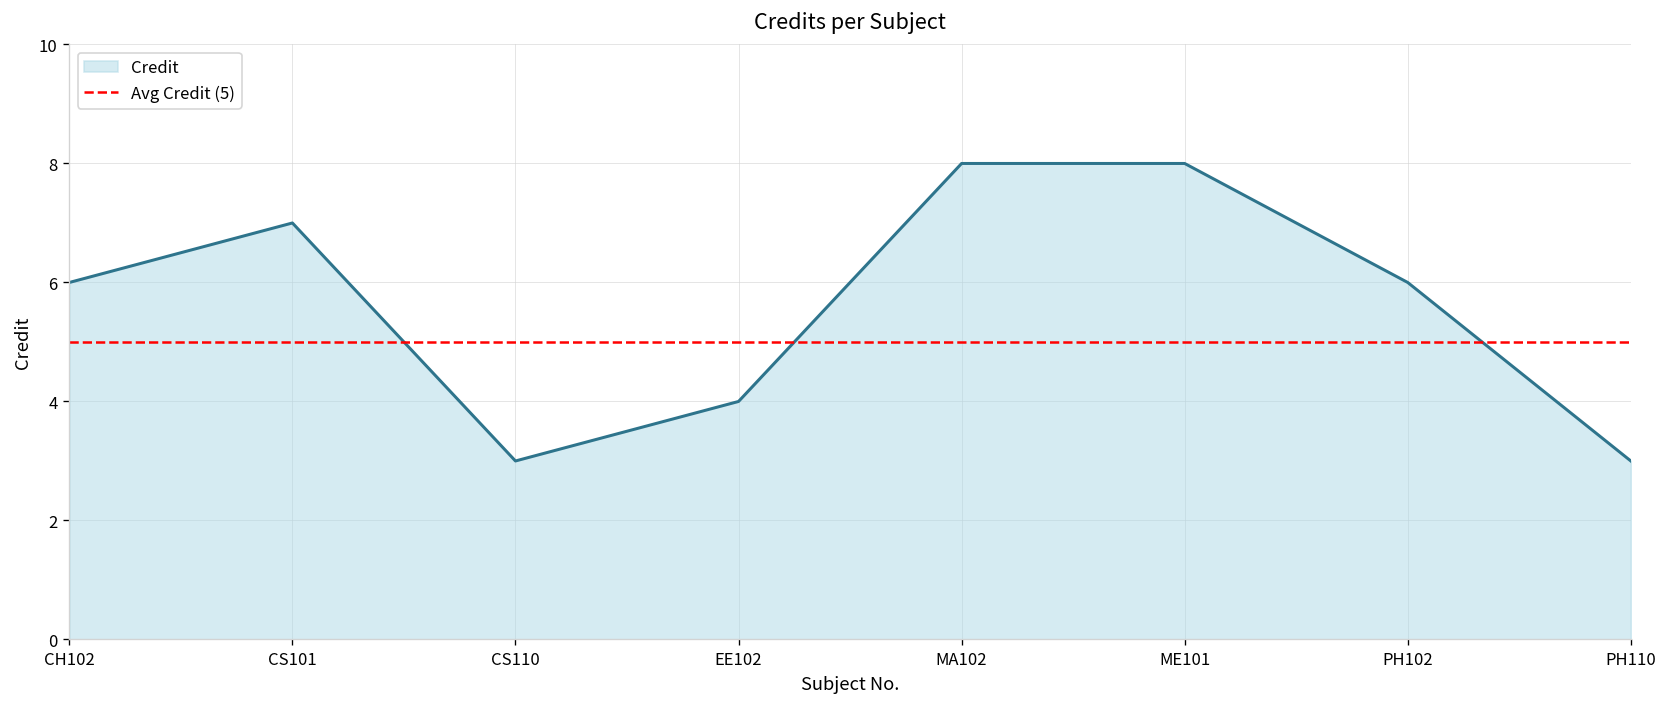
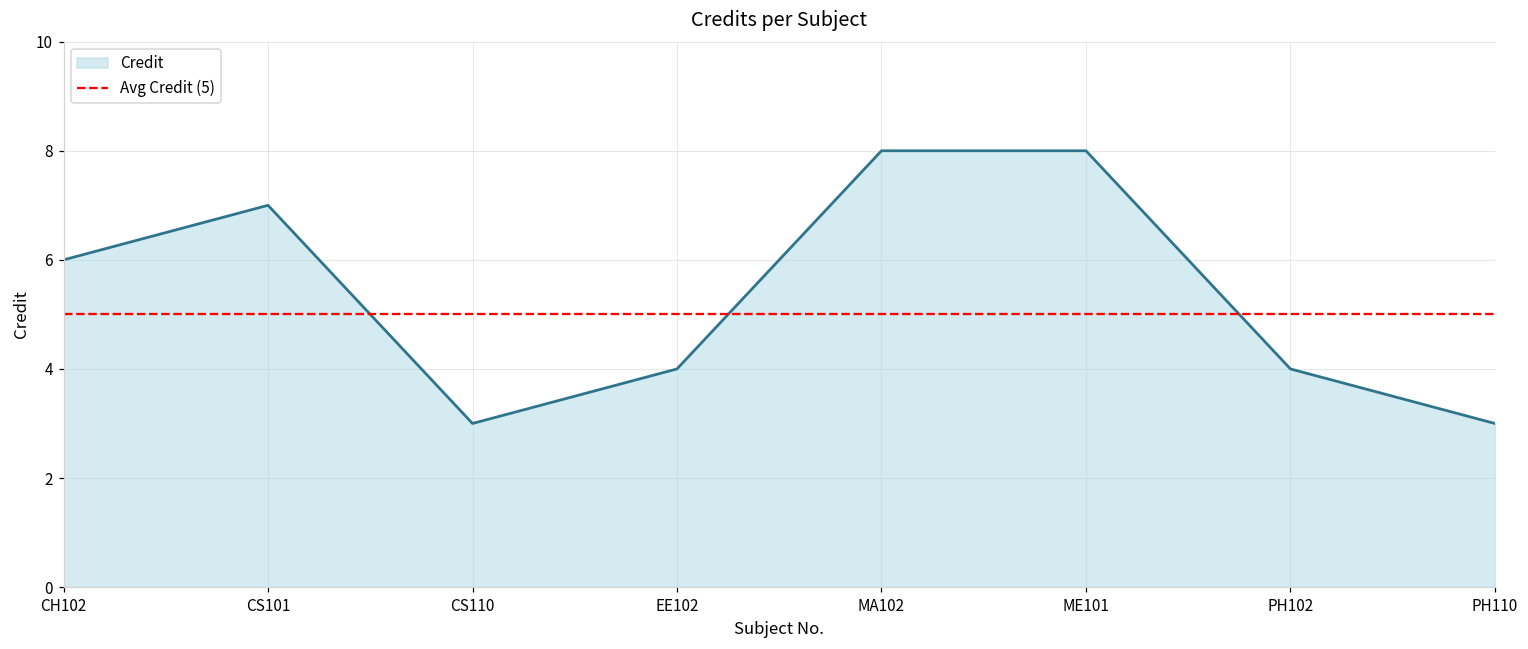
PH102: 6 -> 4
